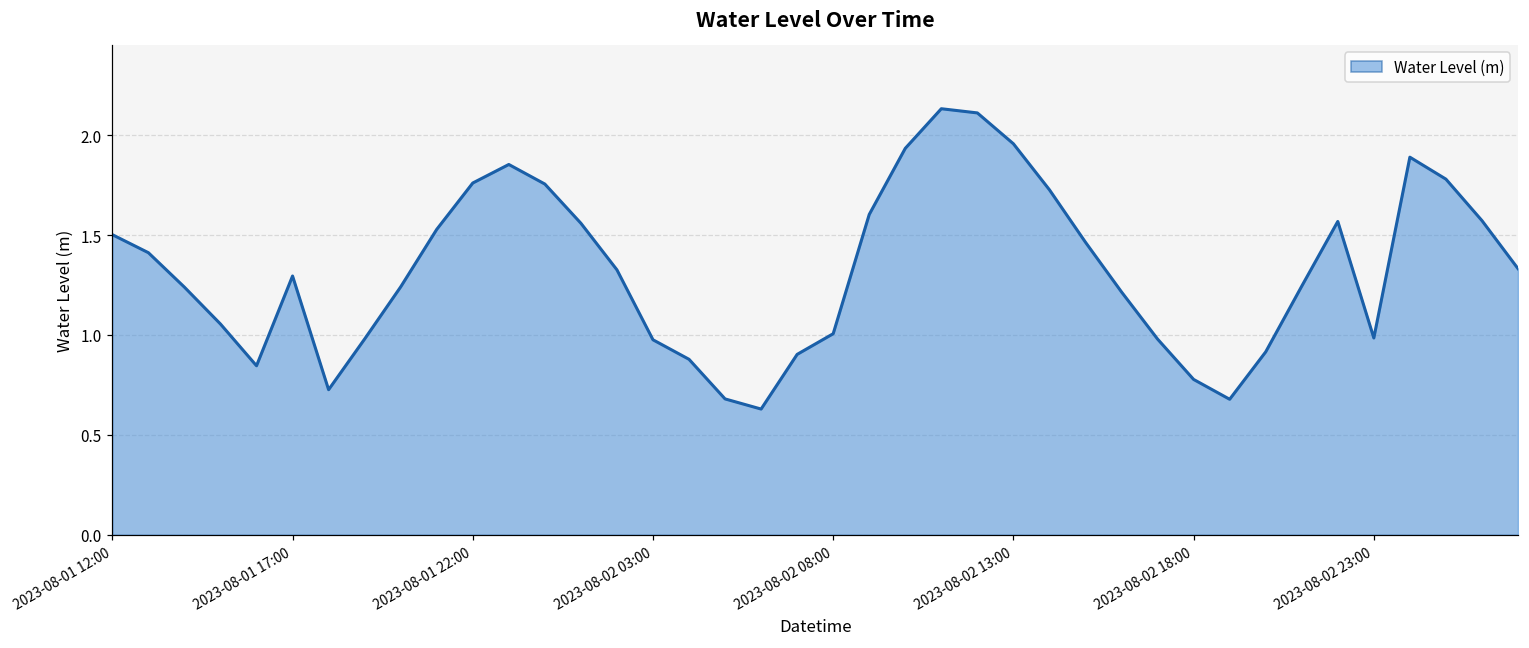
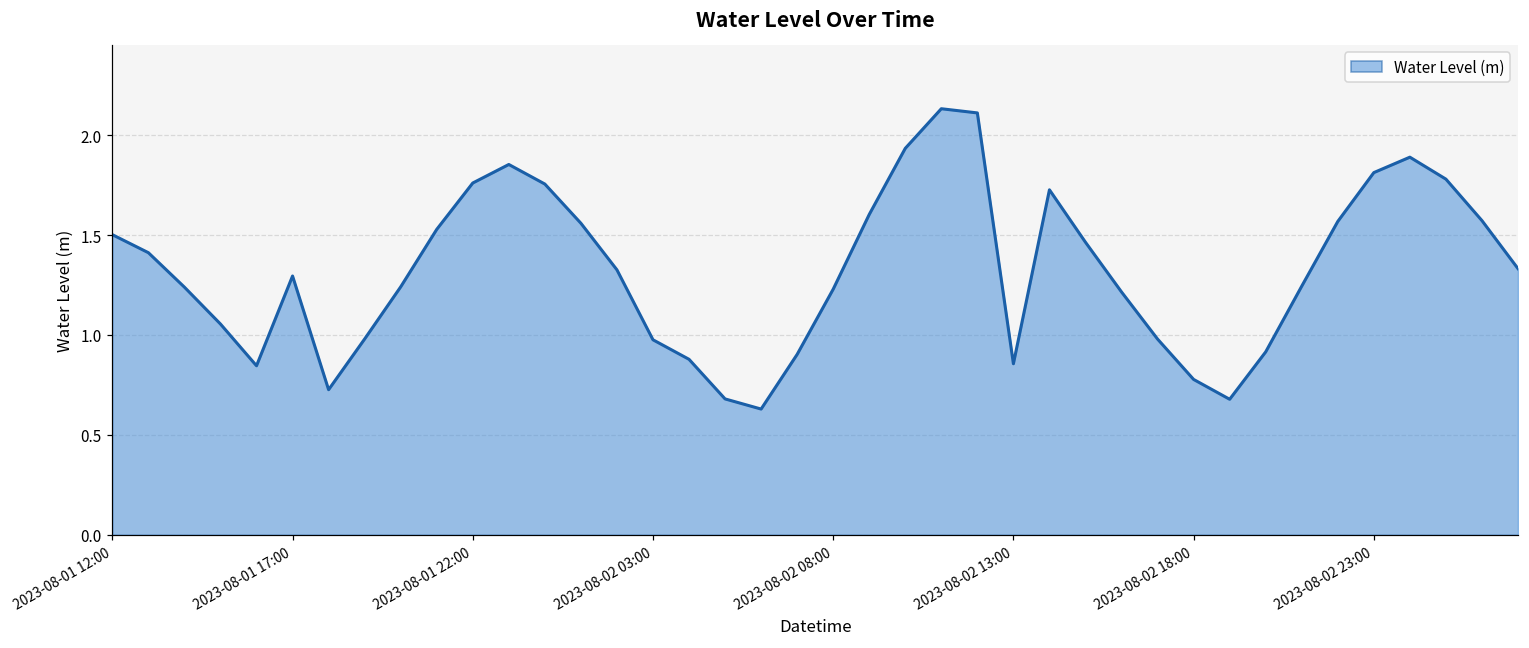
2023-08-02 08:00: 1.01 -> 1.23
2023-08-02 13:00: 1.96 -> 0.86
2023-08-02 23:00: 0.99 -> 1.81
